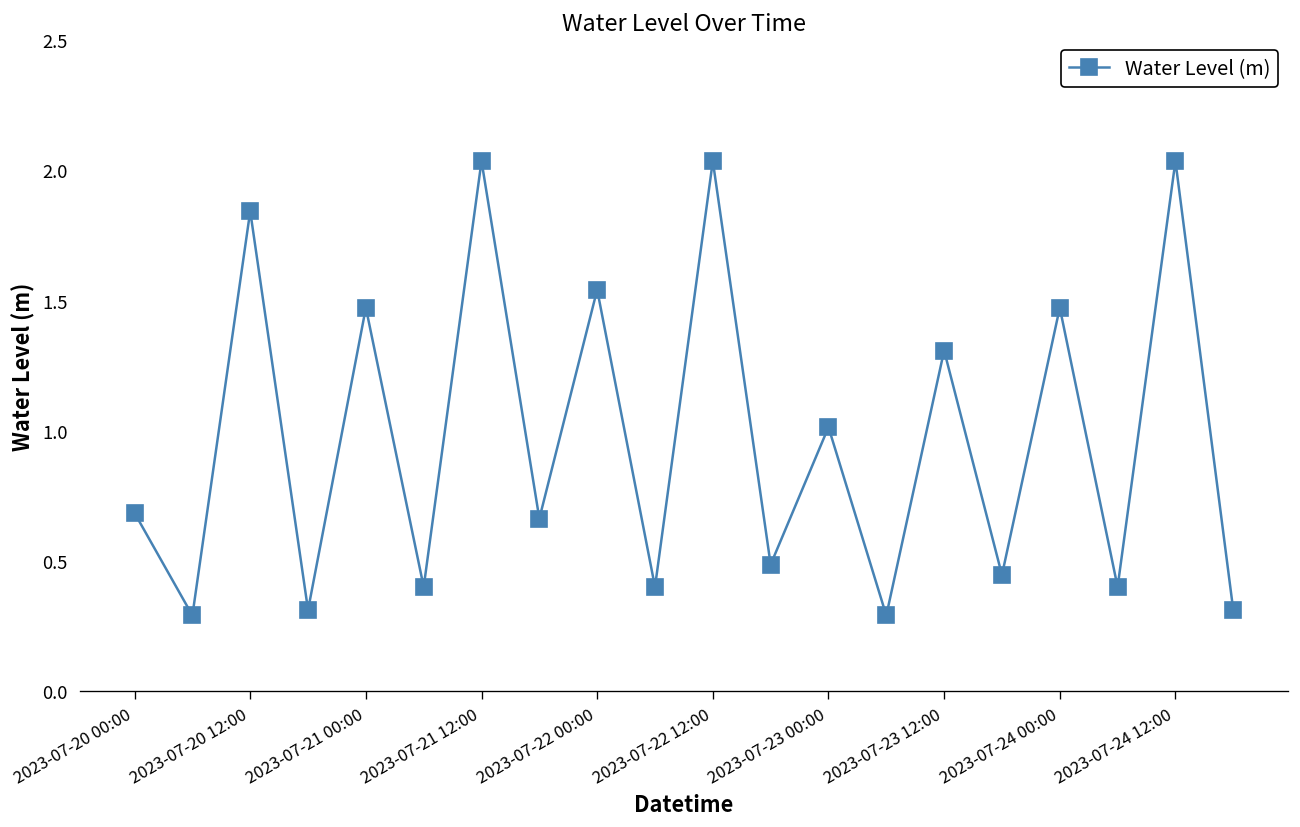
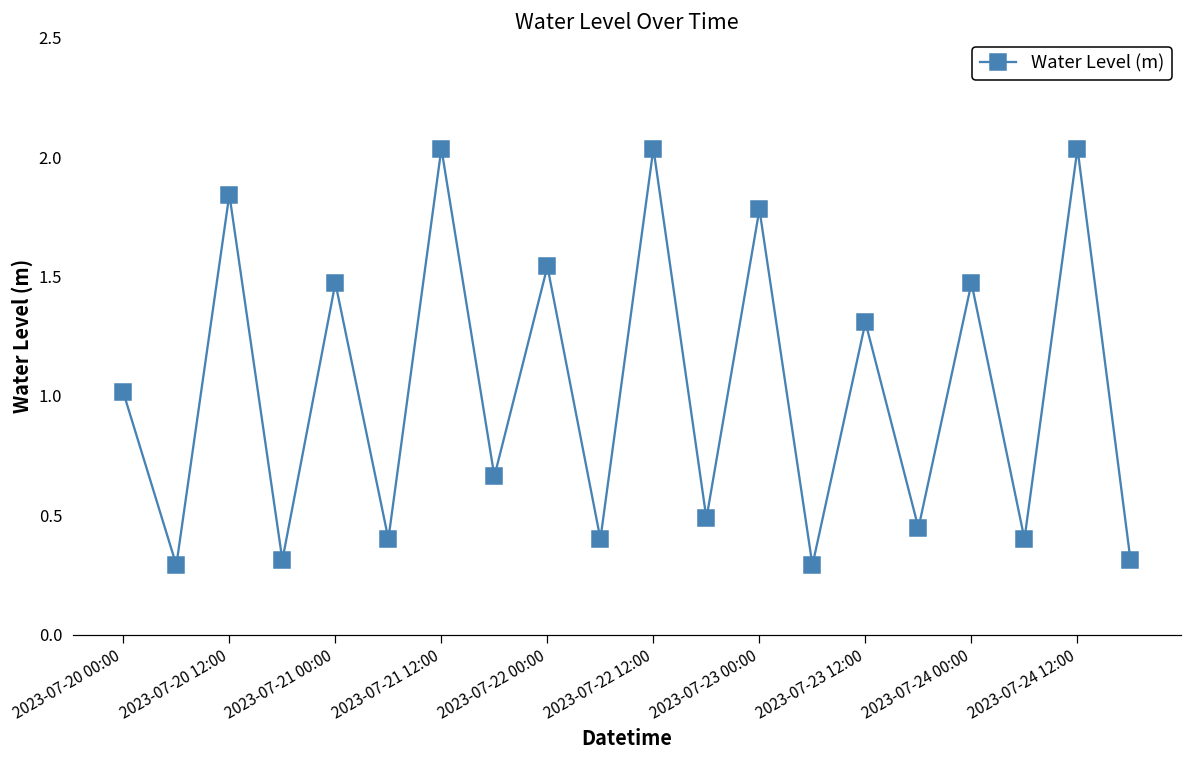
2023-07-20 00:00: 0.68 -> 1.01
2023-07-23 00:00: 1.01 -> 1.78
